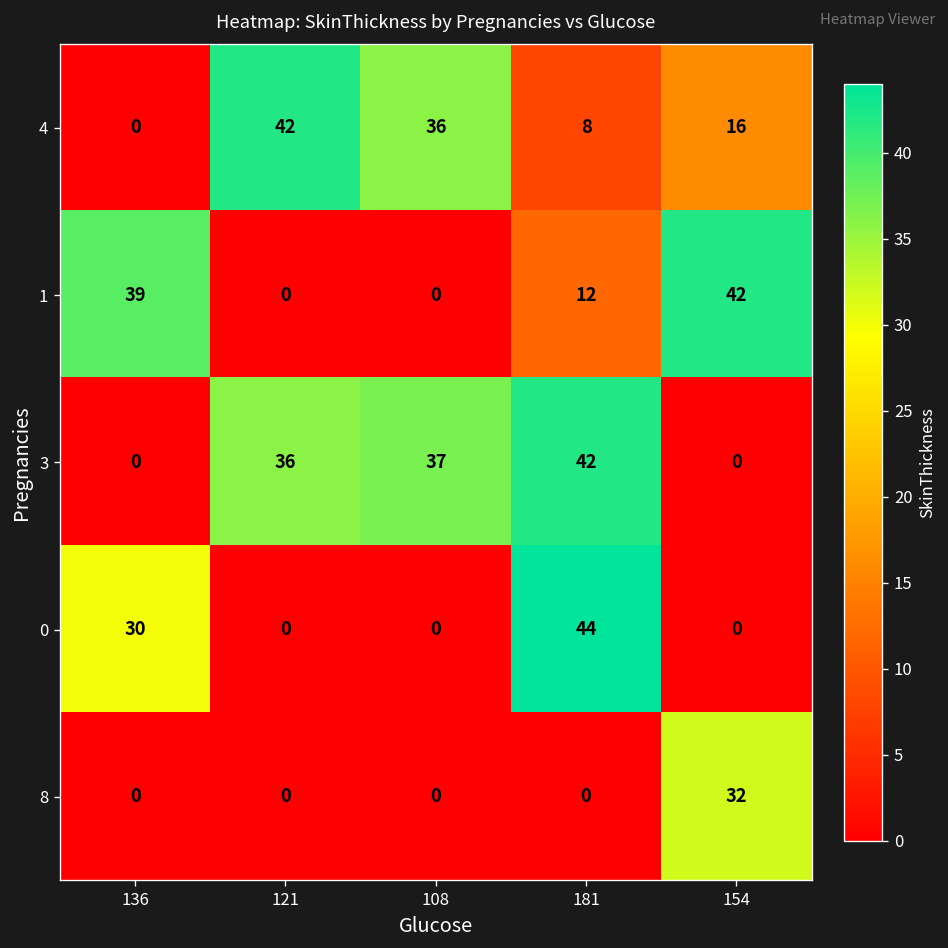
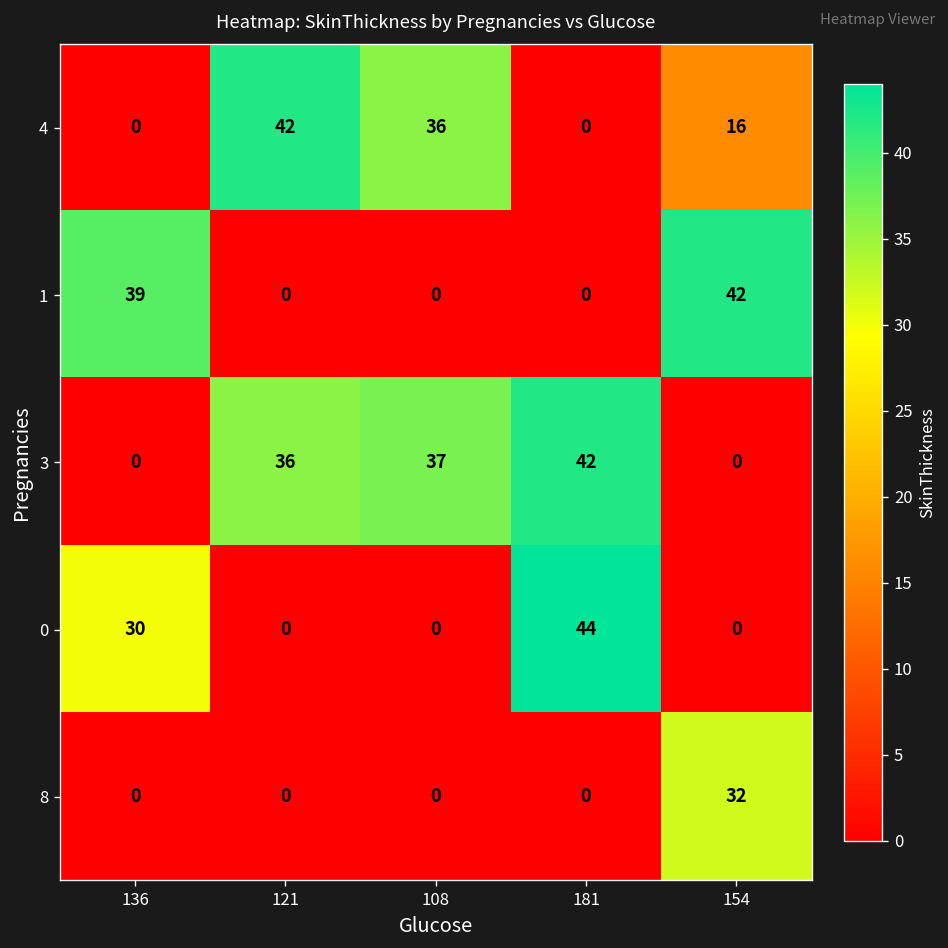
4, 181: 8 -> 0
1, 181: 12 -> 0
